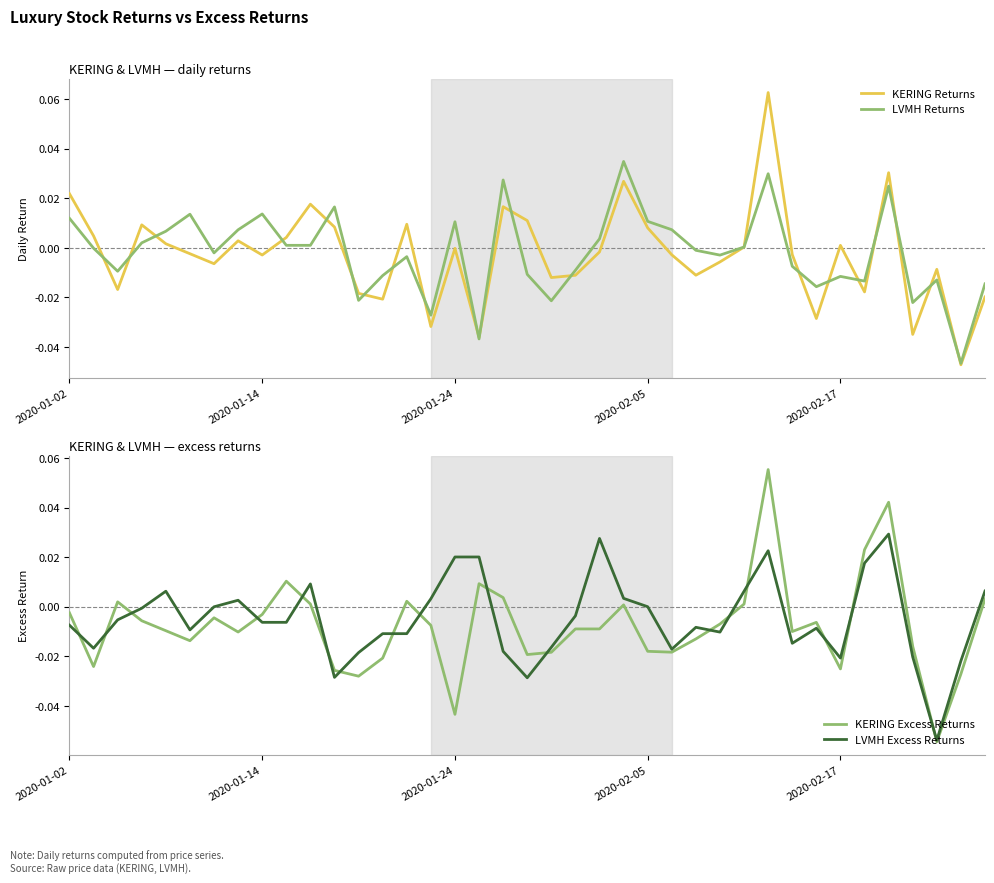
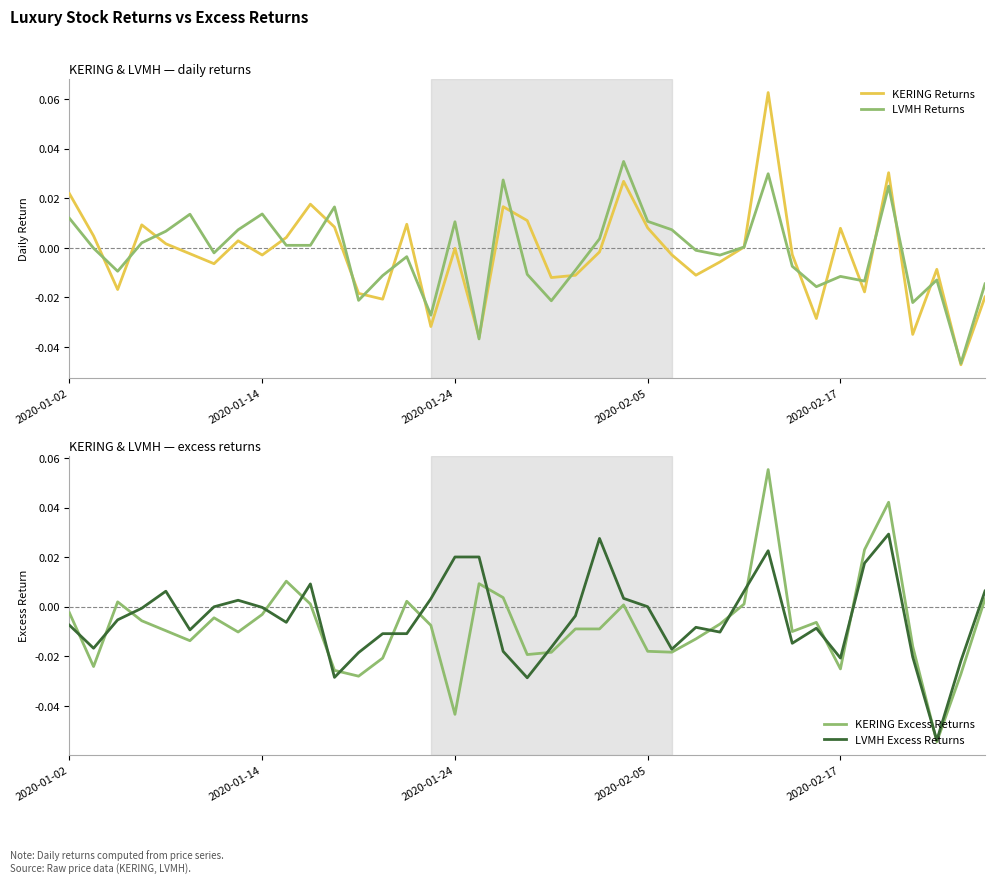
KERING & LVMH — daily returns, KERING Returns, 2020-02-17: 0.001 -> 0.008
KERING & LVMH — excess returns, LVMH Excess Returns, 2020-01-14: -0.006 -> 0.000
